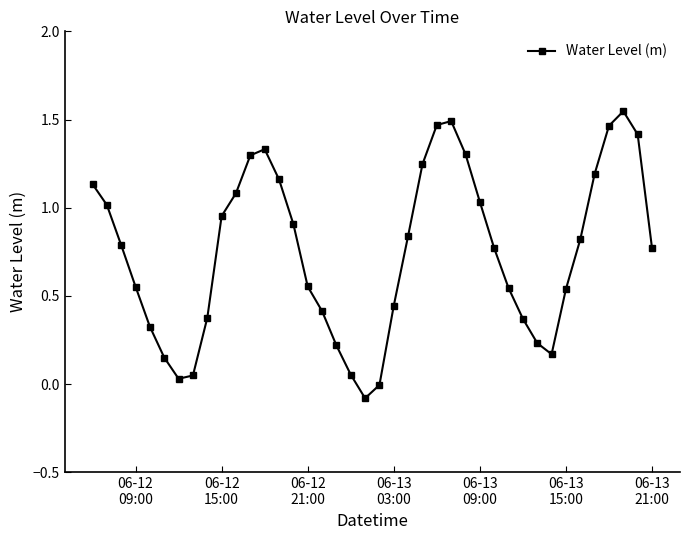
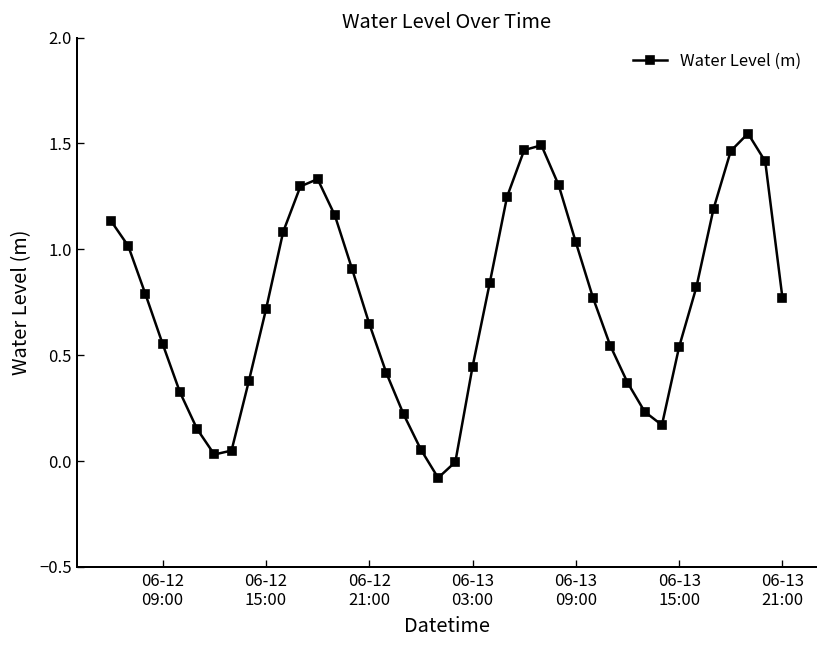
06-12 15:00: 0.95 -> 0.72
06-12 21:00: 0.55 -> 0.65
